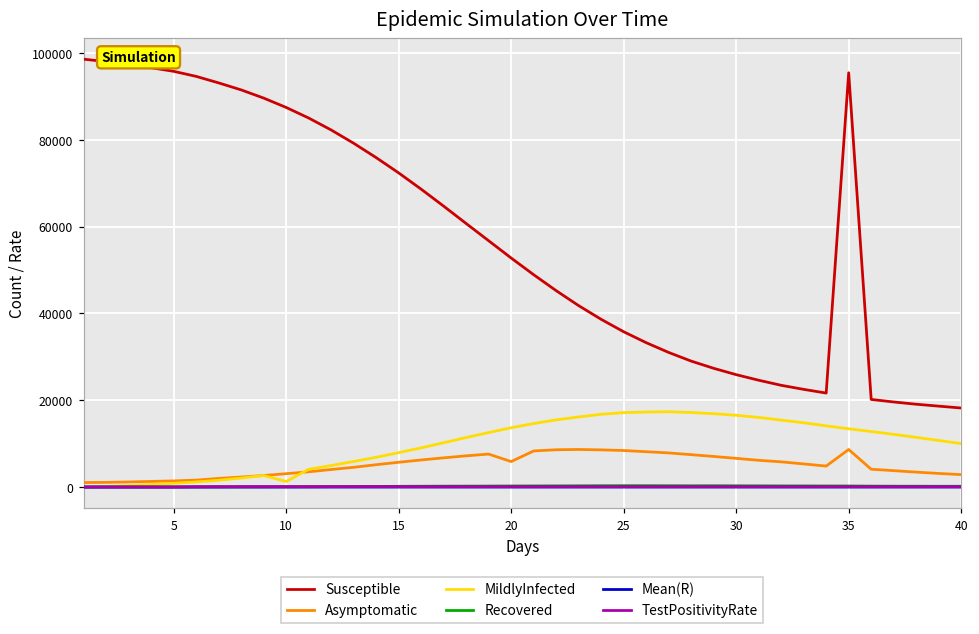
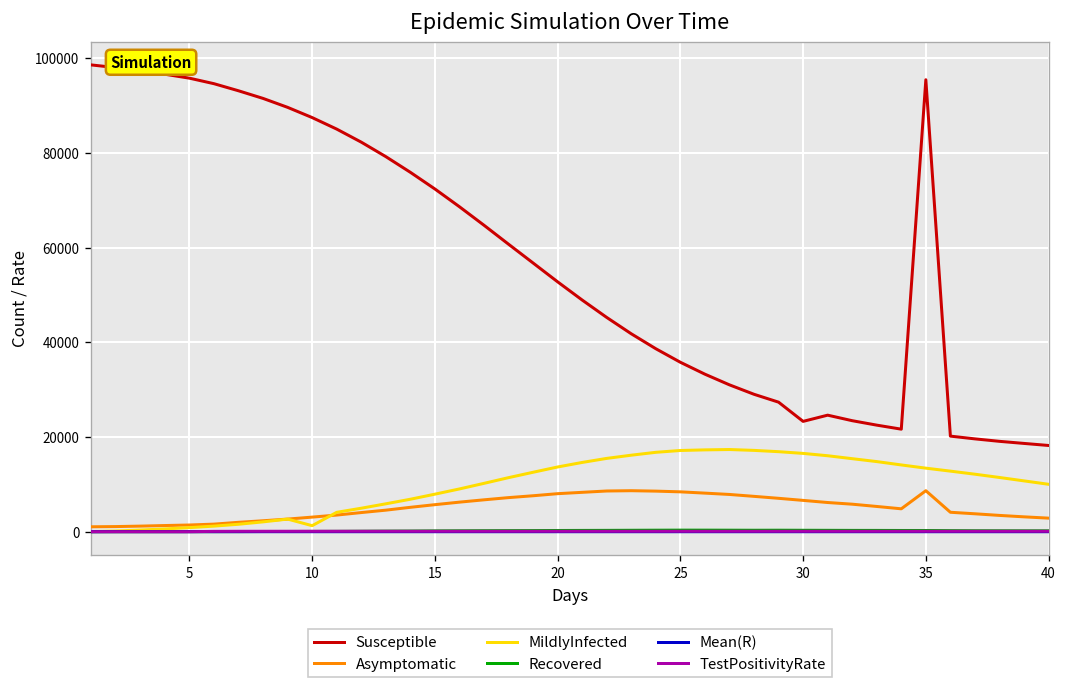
Asymptomatic, 20: 6000 -> 8000
Susceptible, 30: 26000 -> 23000
